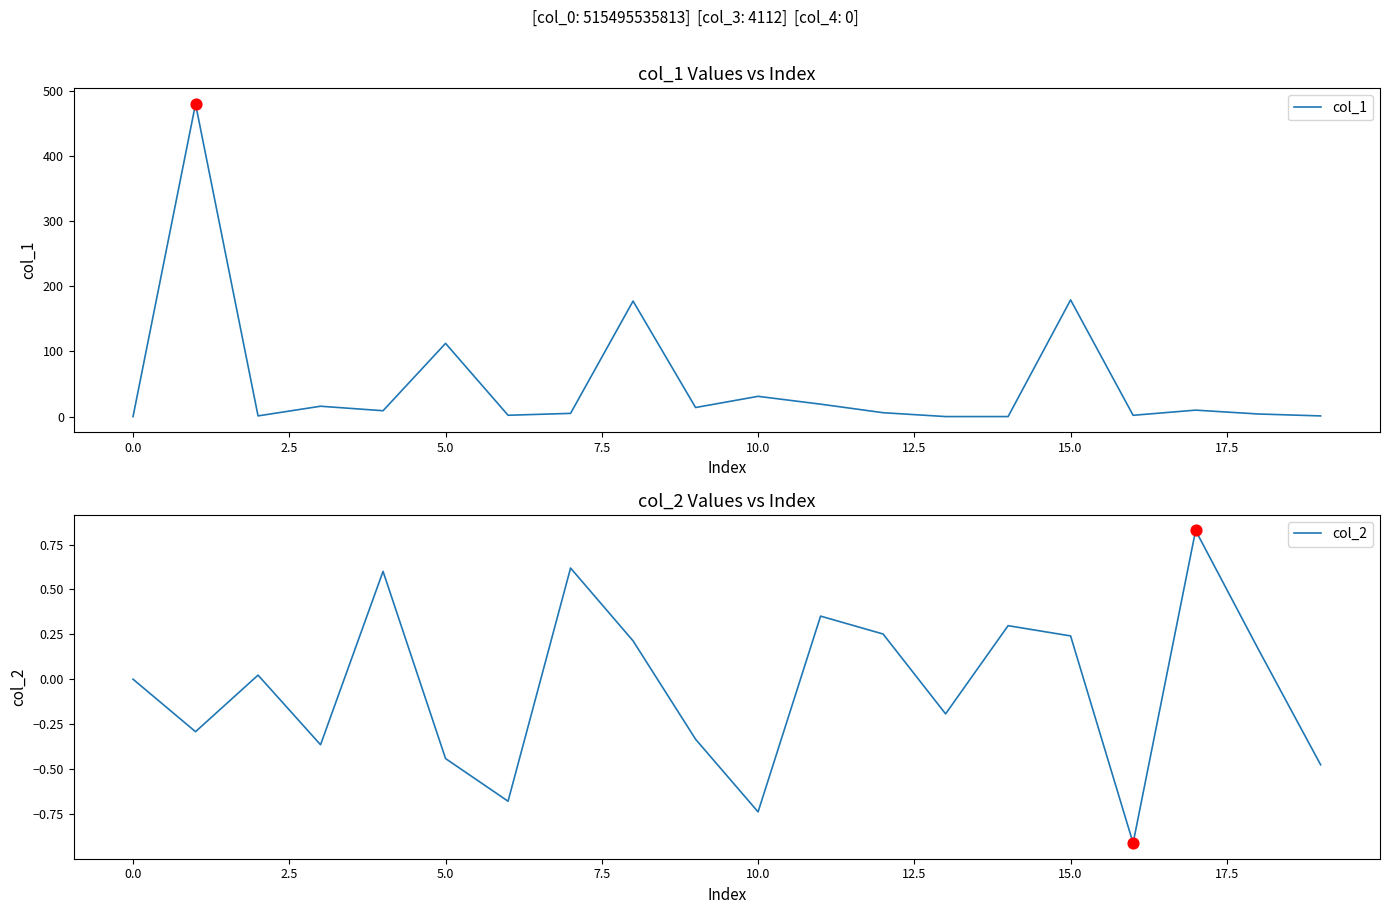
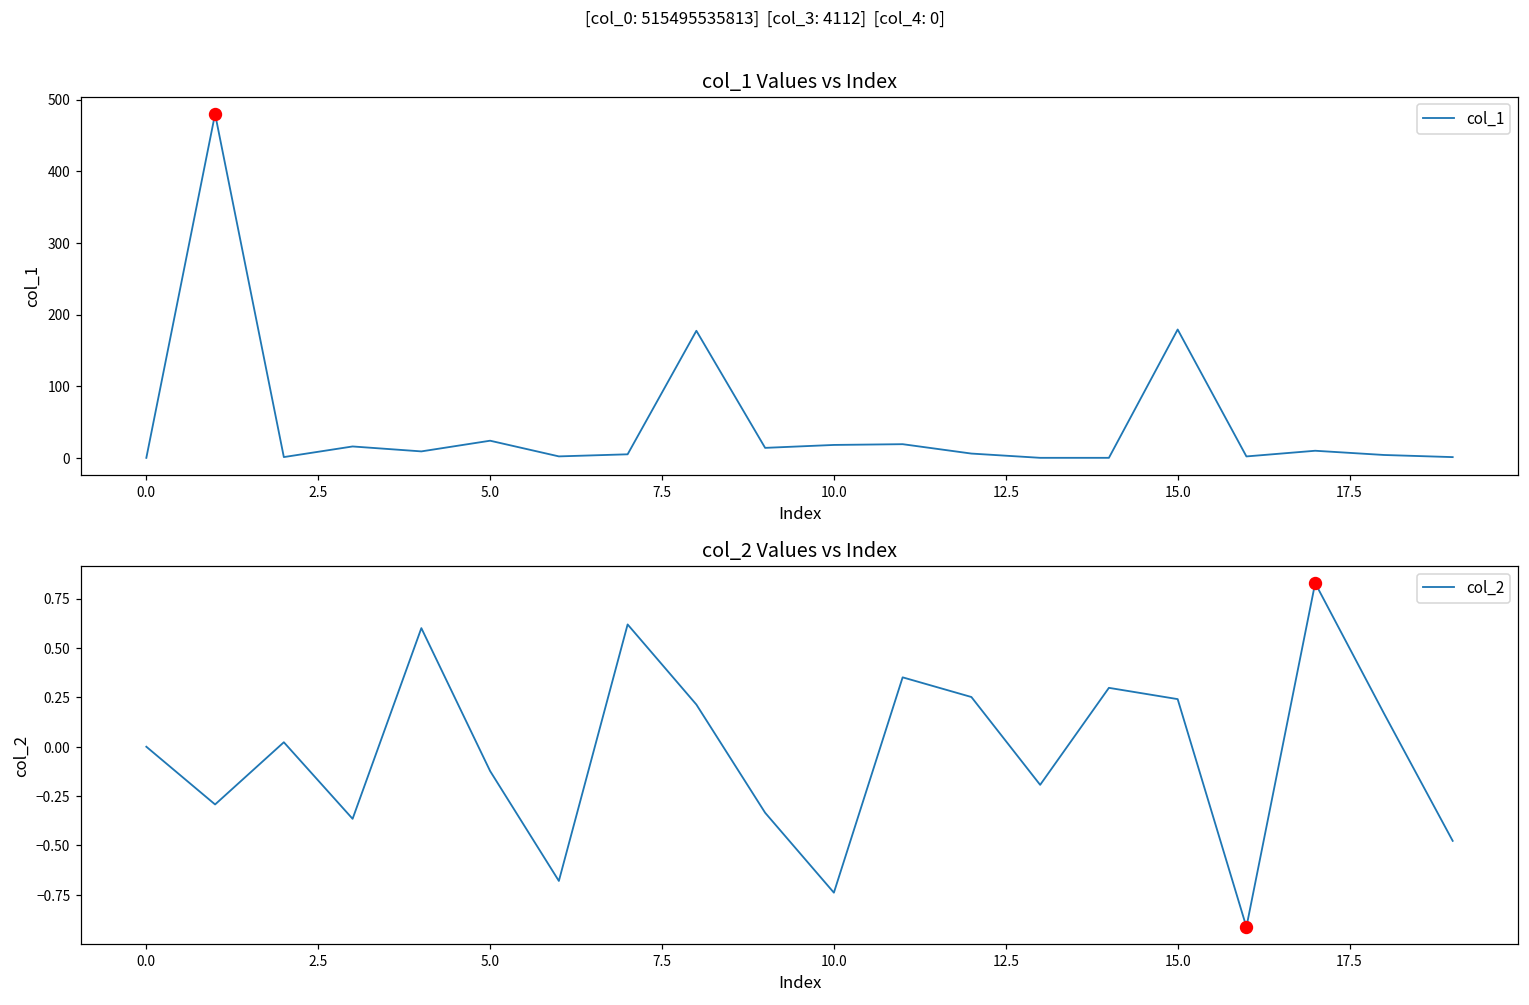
col_1 Values vs Index, col_1, 5.0: 110 -> 20
col_1 Values vs Index, col_1, 10.0: 30 -> 20
col_2 Values vs Index, col_2, 5.0: -0.44 -> -0.12
